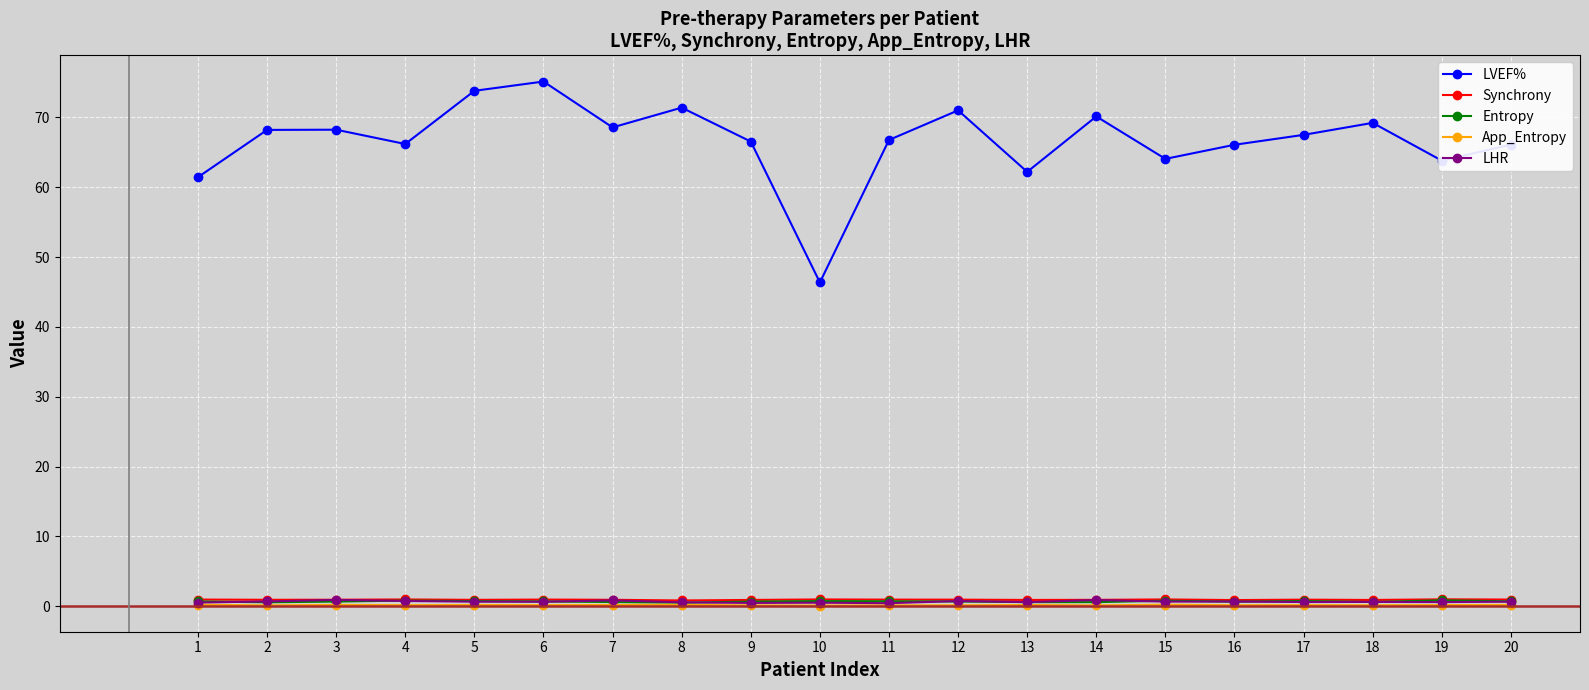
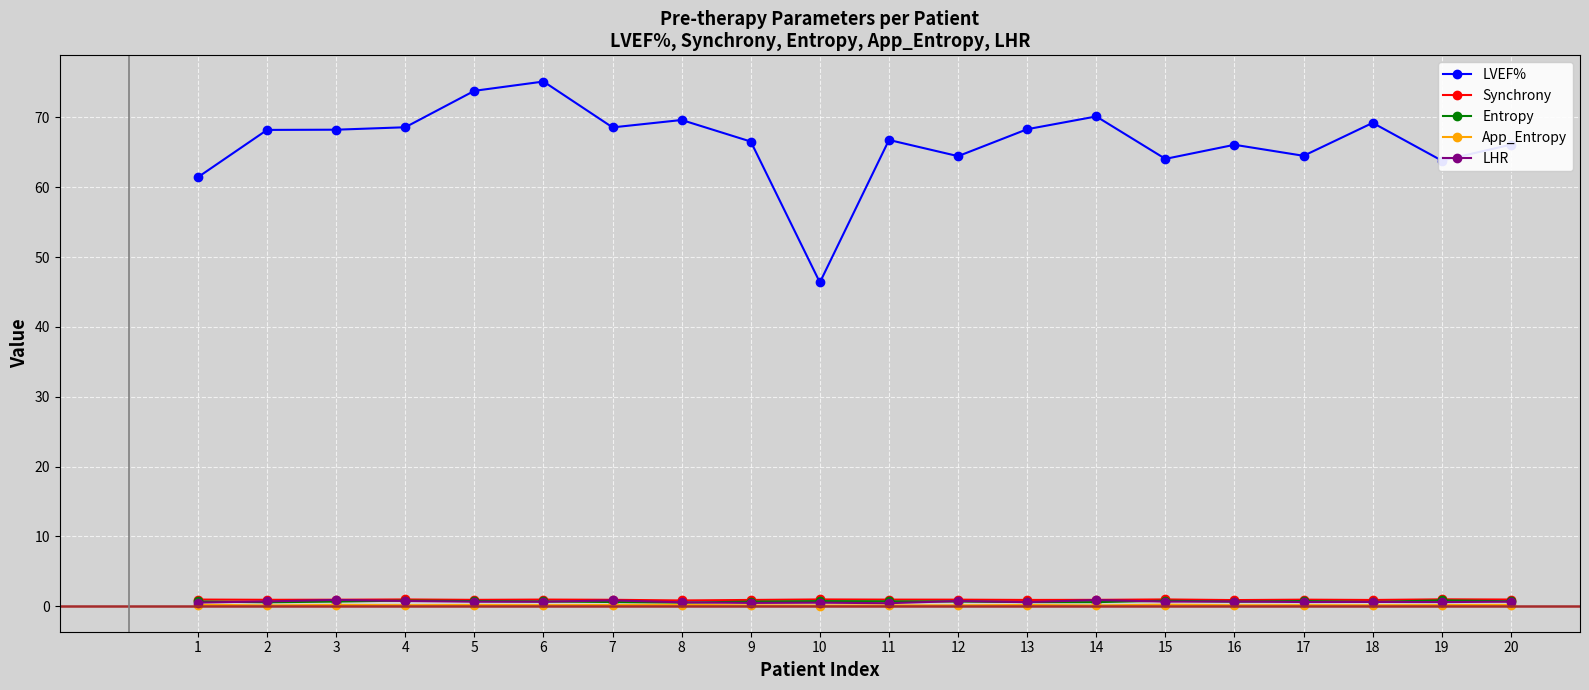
LVEF%, 4: 66 -> 69
LVEF%, 8: 71 -> 70
LVEF%, 12: 71 -> 64
LVEF%, 13: 62 -> 68
LVEF%, 17: 68 -> 65
